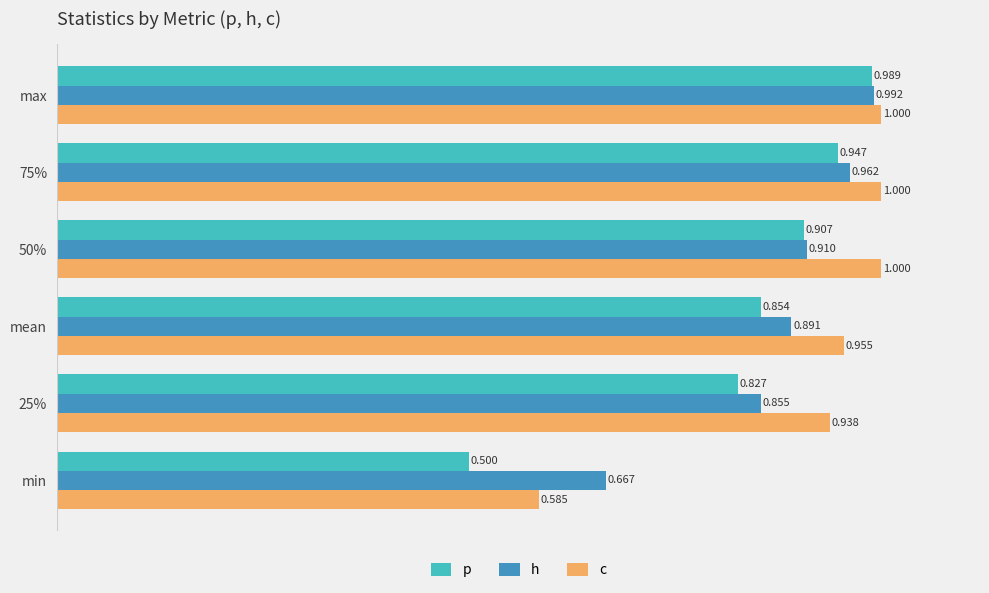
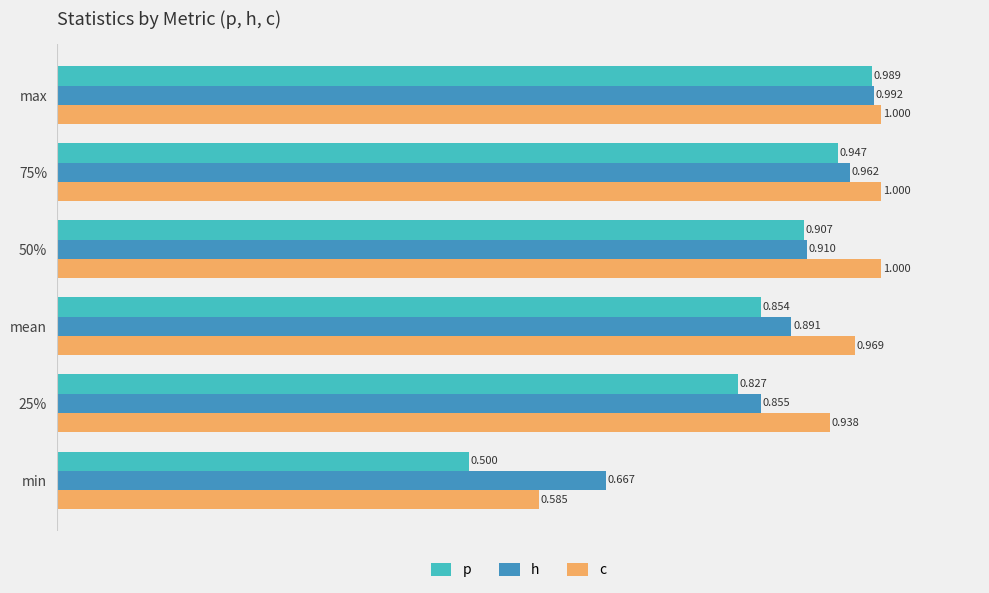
c, mean: 0.955 -> 0.969
